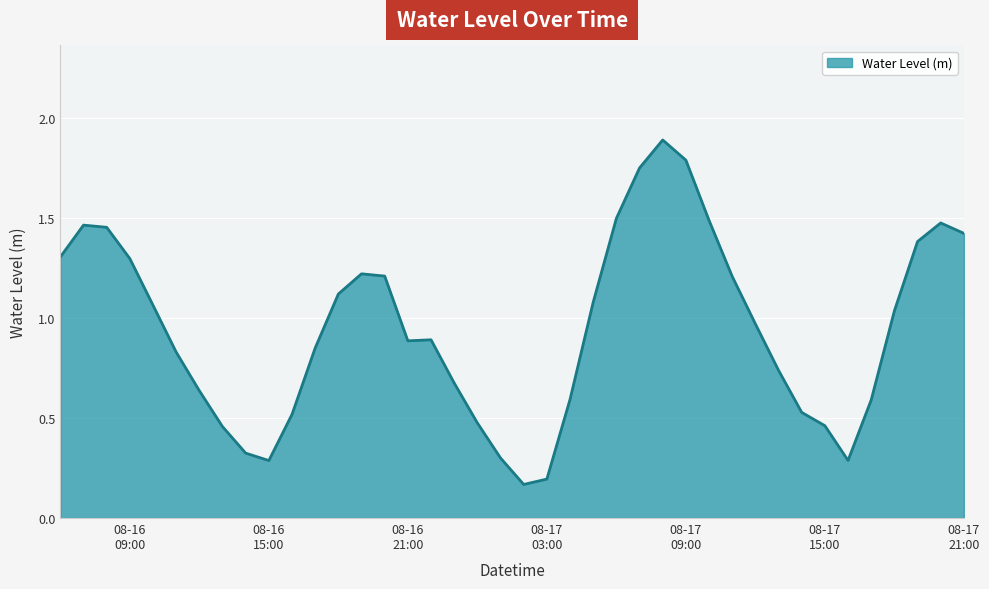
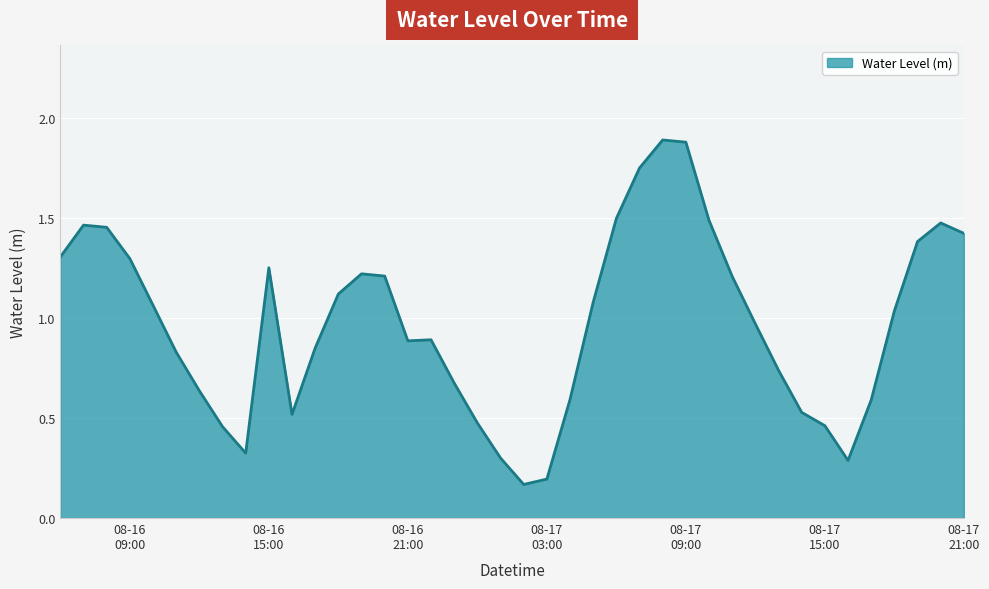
08-16 15:00: 0.29 -> 1.25
08-17 09:00: 1.79 -> 1.88
